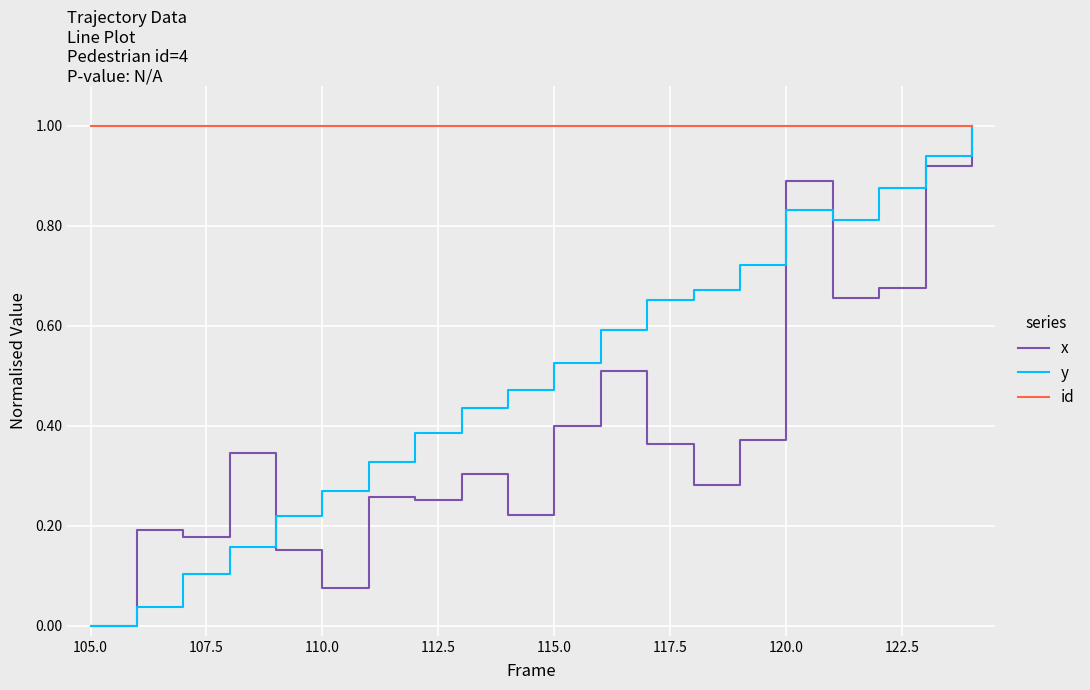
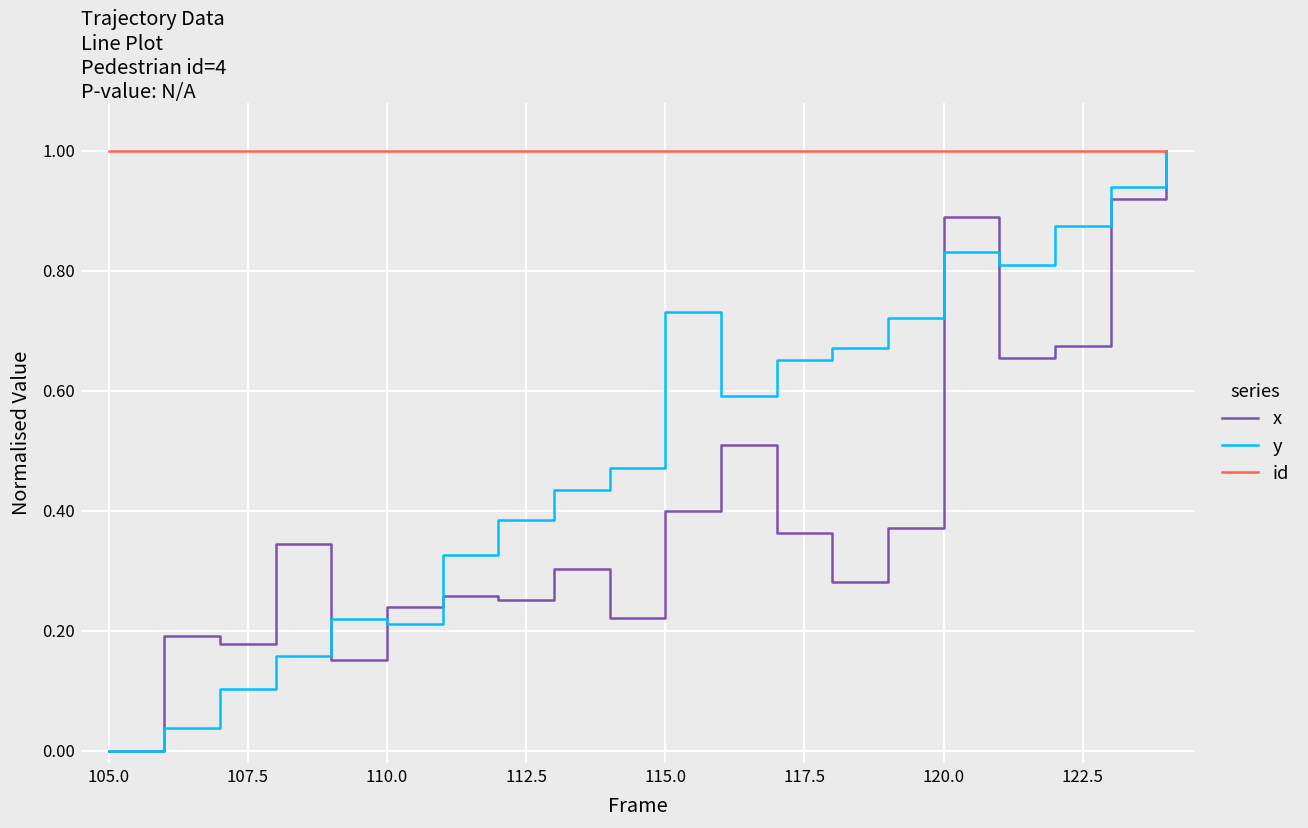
x, 110.0: 0.08 -> 0.24
y, 110.0: 0.27 -> 0.21
y, 115.0: 0.53 -> 0.73
